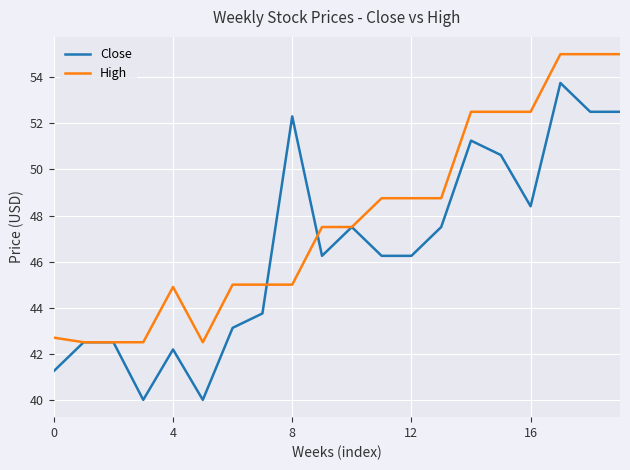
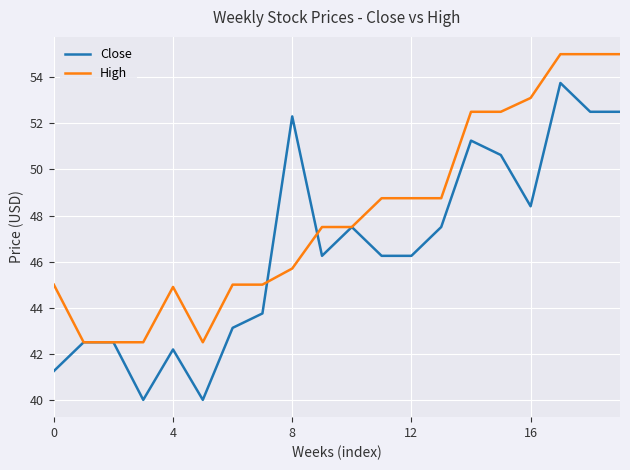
High, 0: 42.7 -> 45.0
High, 8: 45.0 -> 45.7
High, 16: 52.5 -> 53.1
